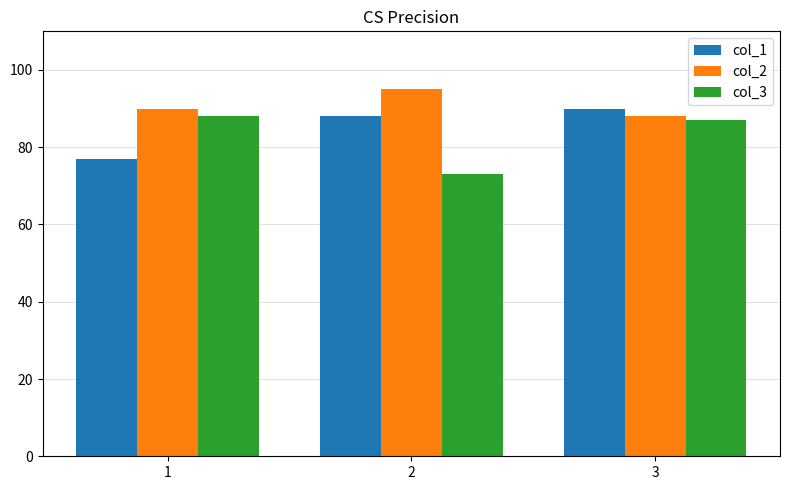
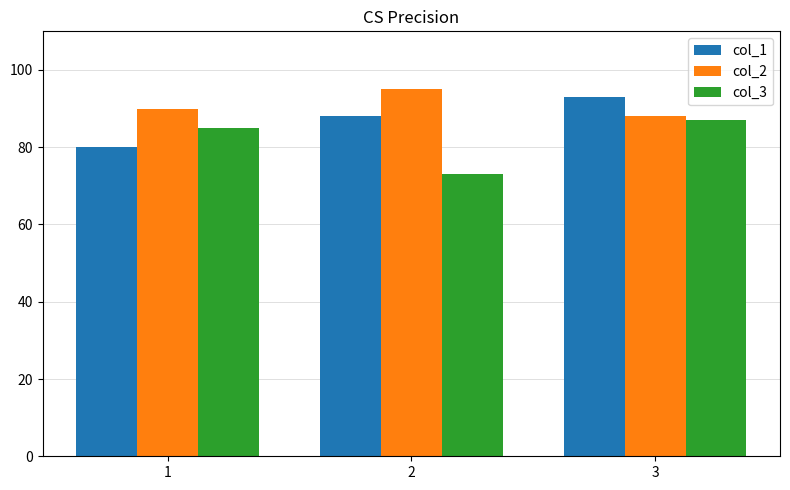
col_1, 1: 77 -> 80
col_3, 1: 88 -> 85
col_1, 3: 90 -> 93
